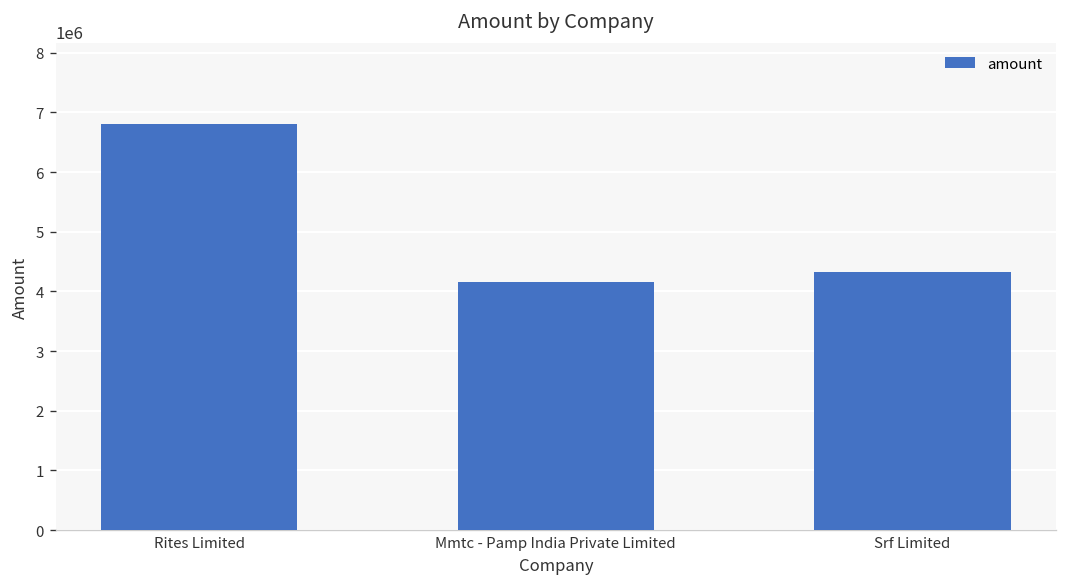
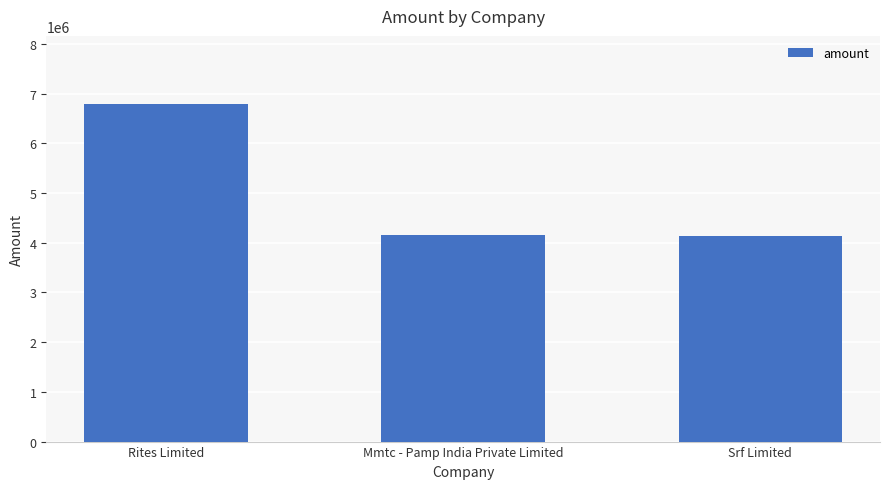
Srf Limited: 4300000 -> 4100000
